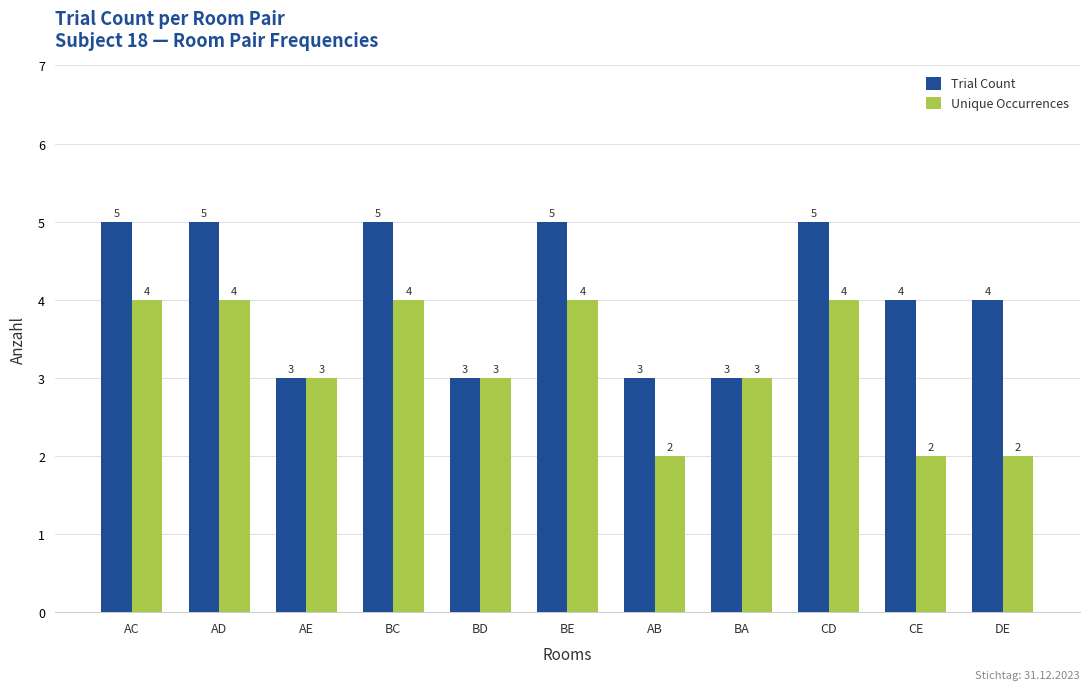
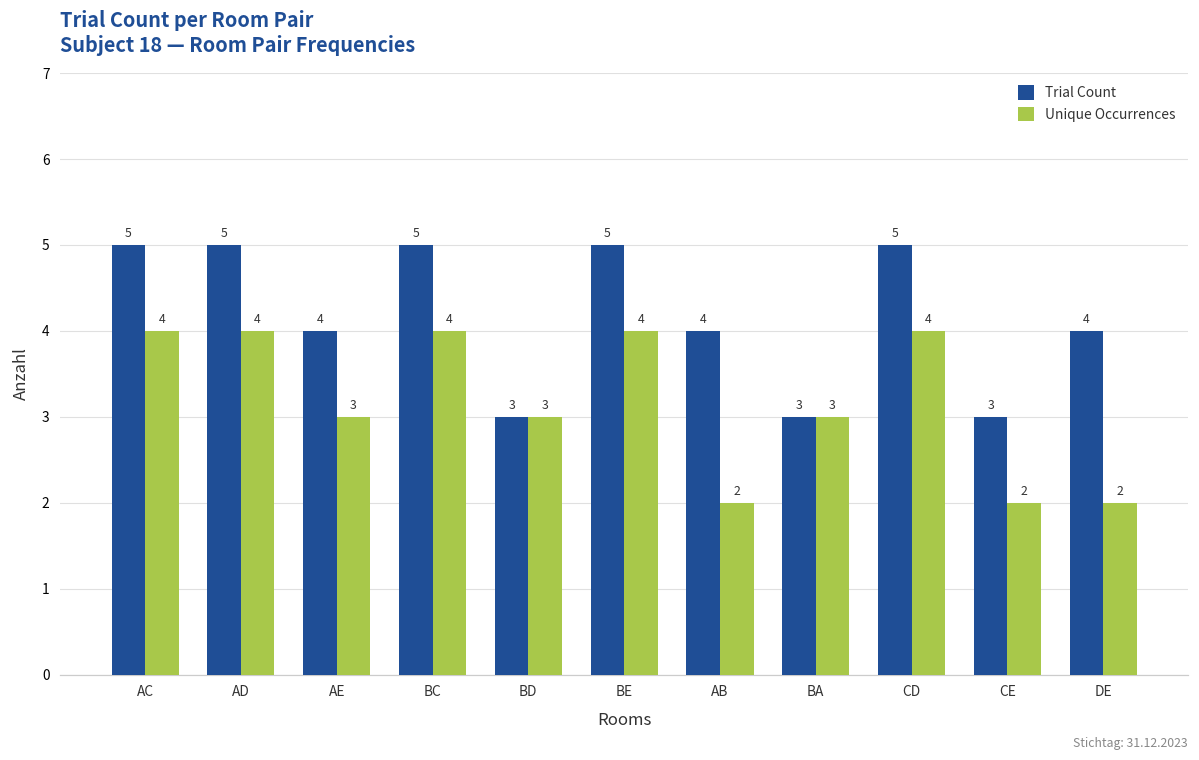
Trial Count, AE: 3 -> 4
Trial Count, AB: 3 -> 4
Trial Count, CE: 4 -> 3
